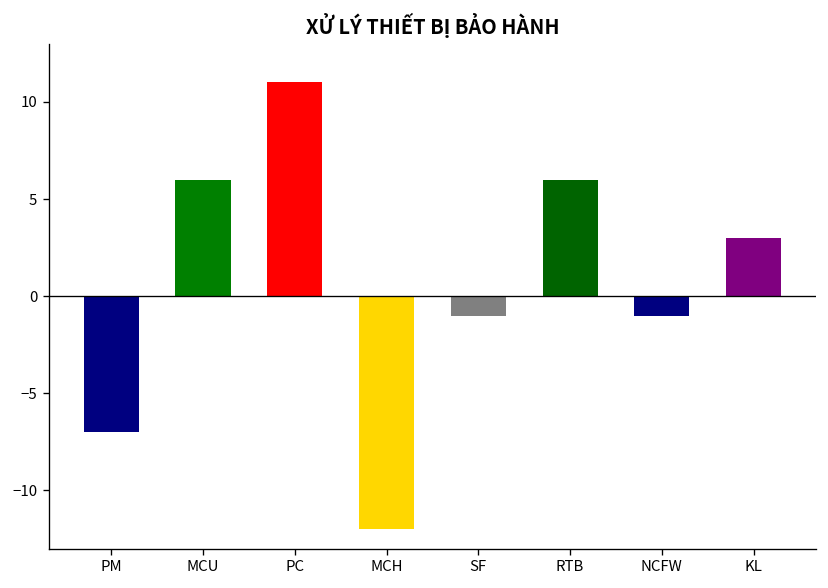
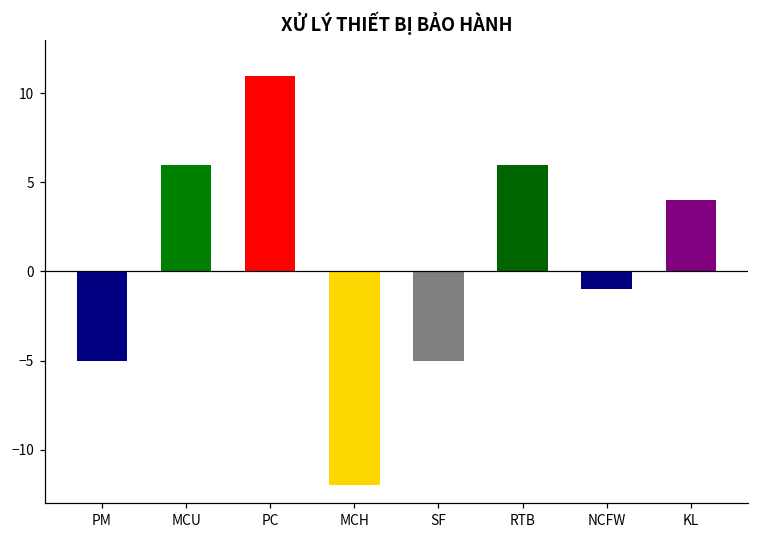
PM: -7 -> -5
SF: -1 -> -5
KL: 3 -> 4
